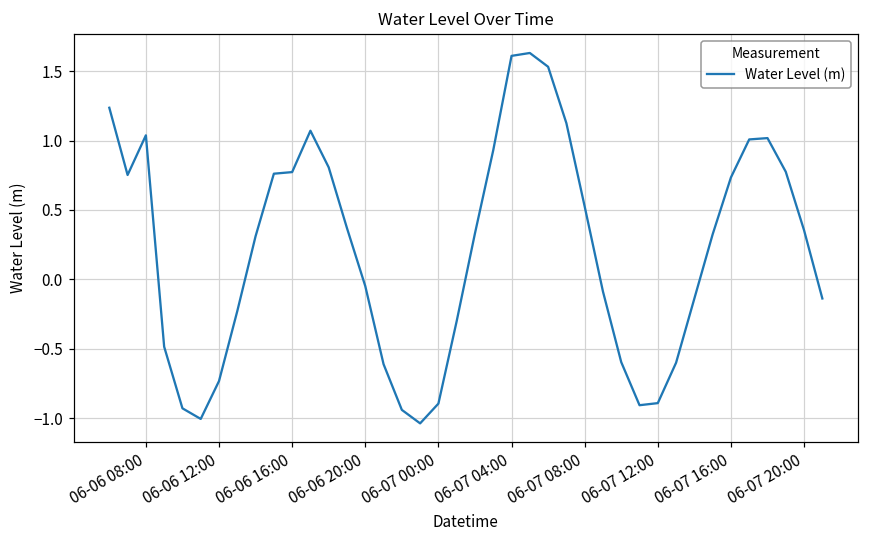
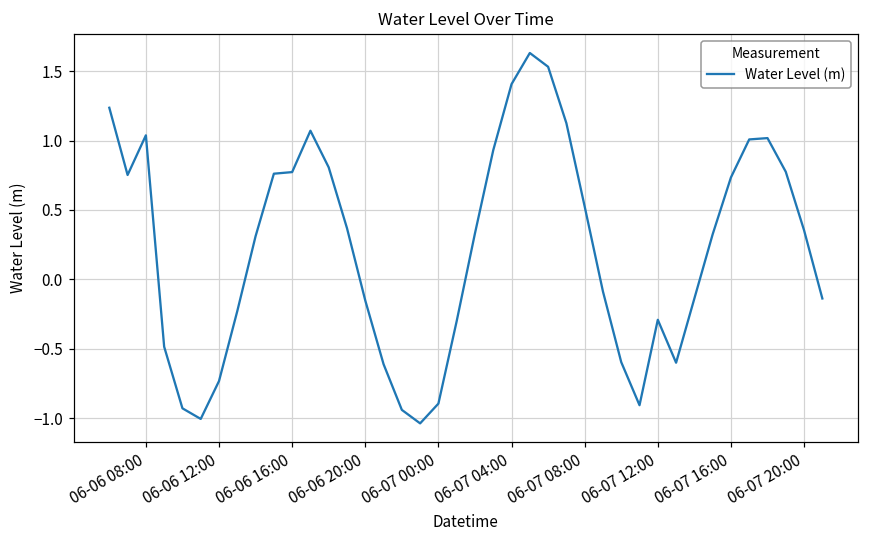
06-06 20:00: -0.05 -> -0.15
06-07 04:00: 1.61 -> 1.41
06-07 12:00: -0.89 -> -0.29
